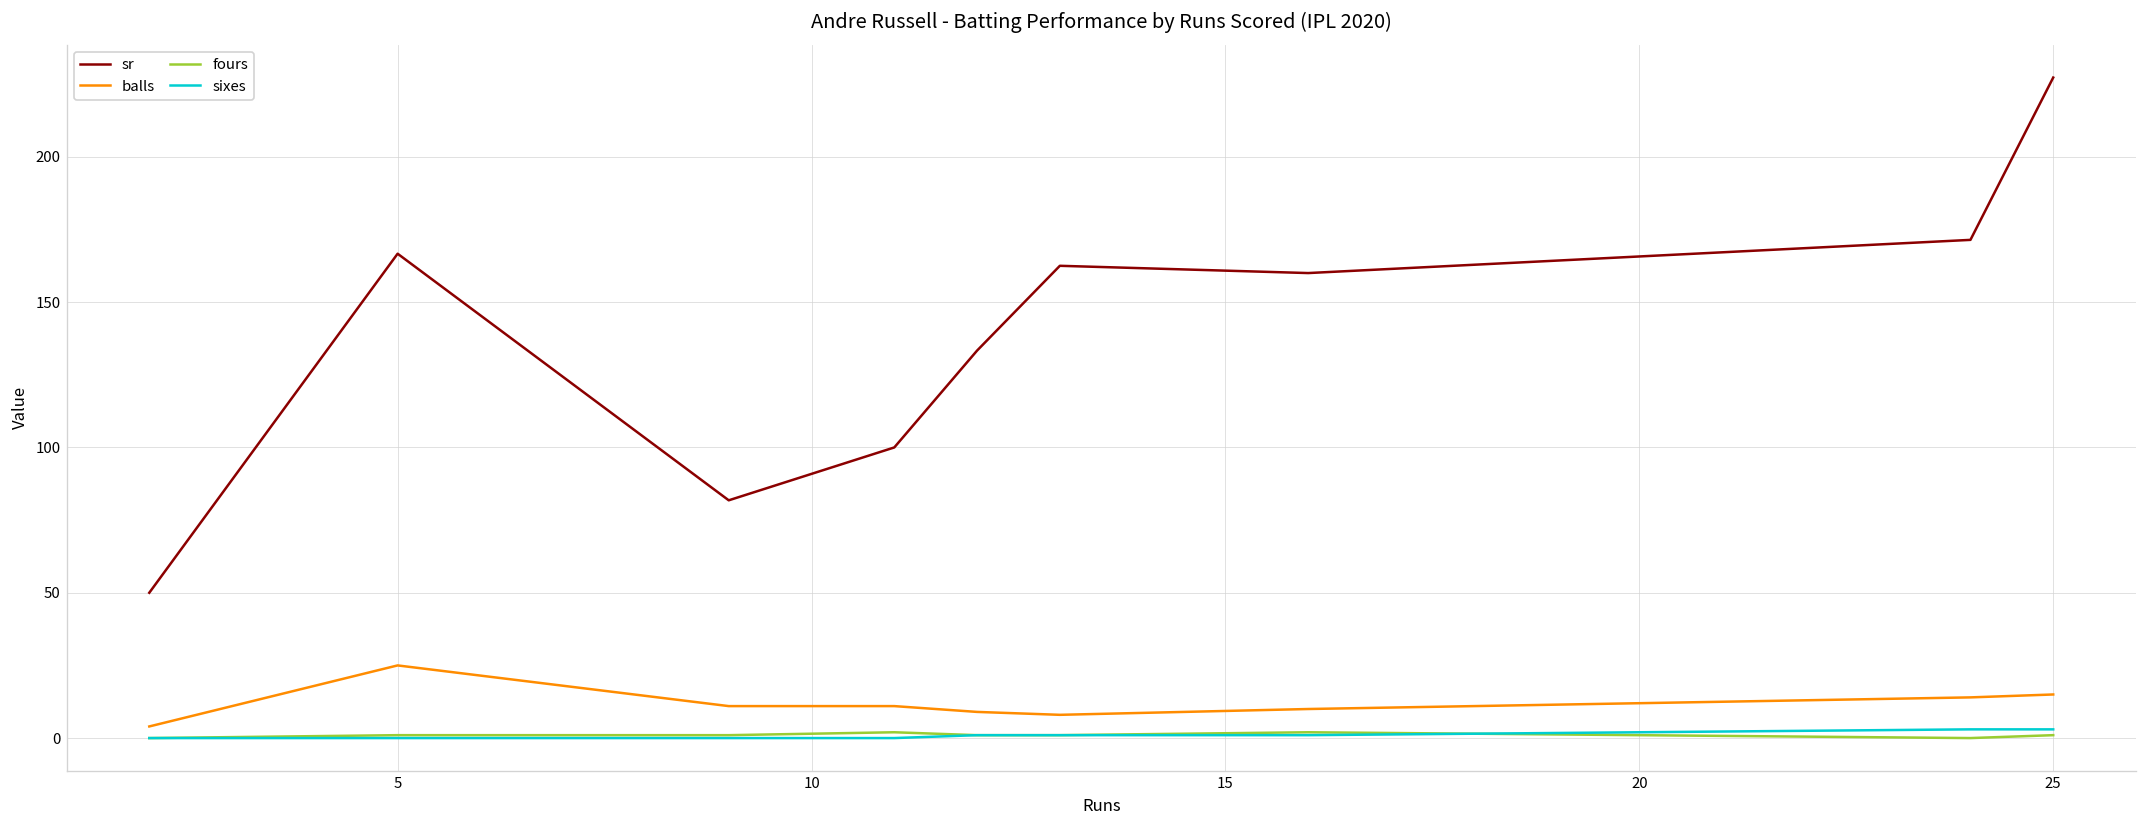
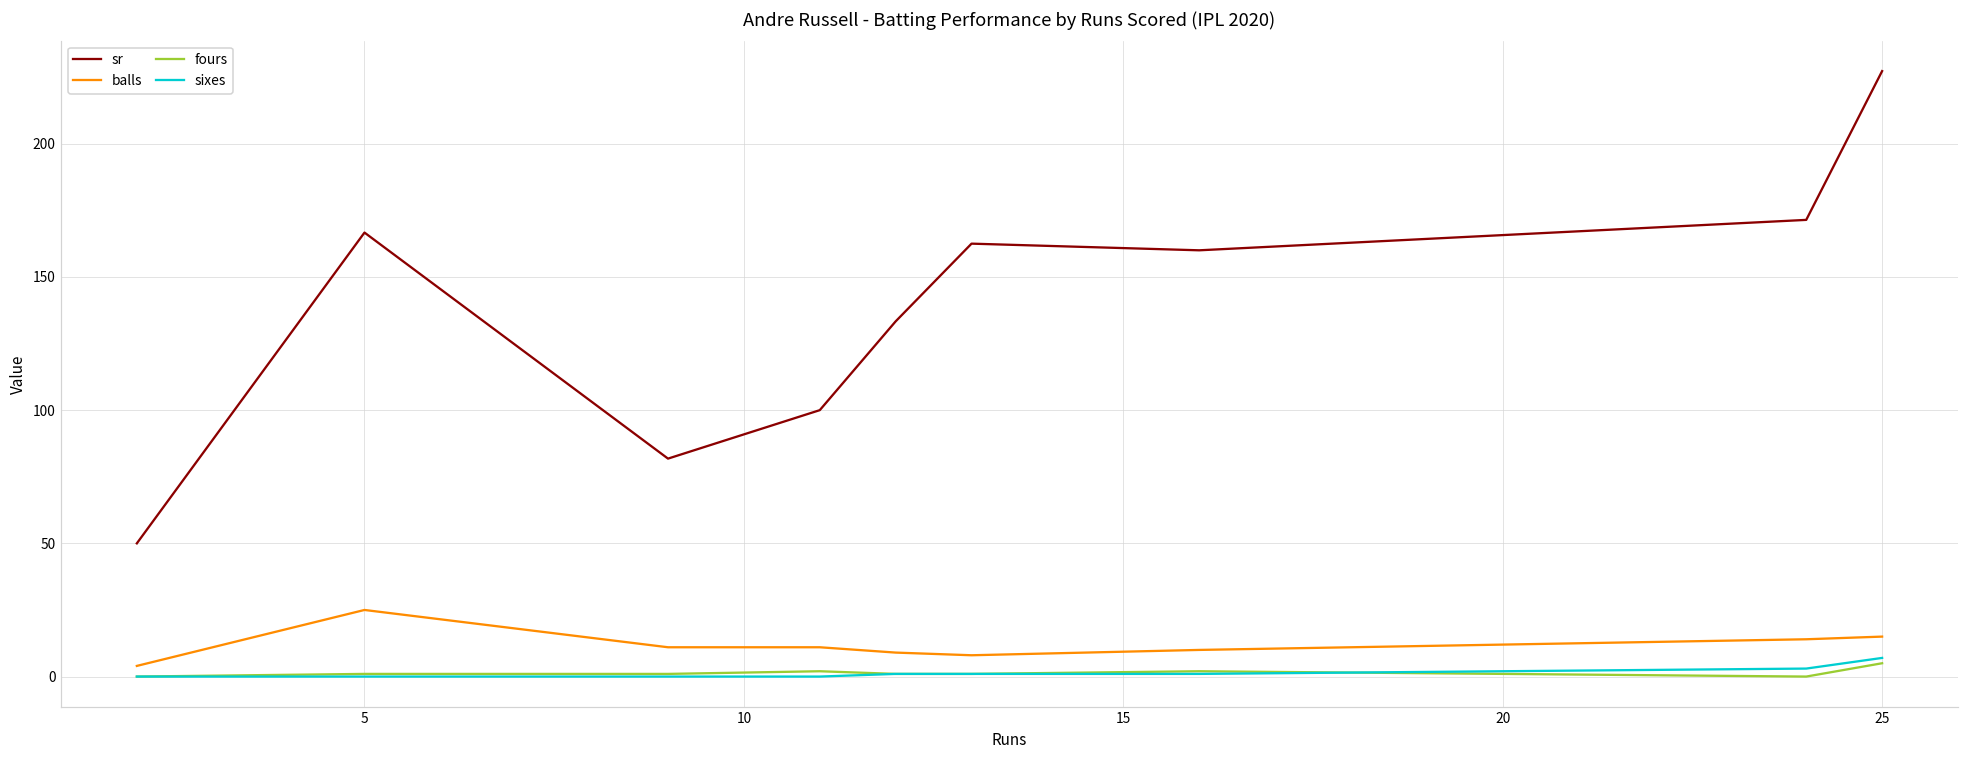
fours, 25: 1 -> 5
sixes, 25: 3 -> 7
